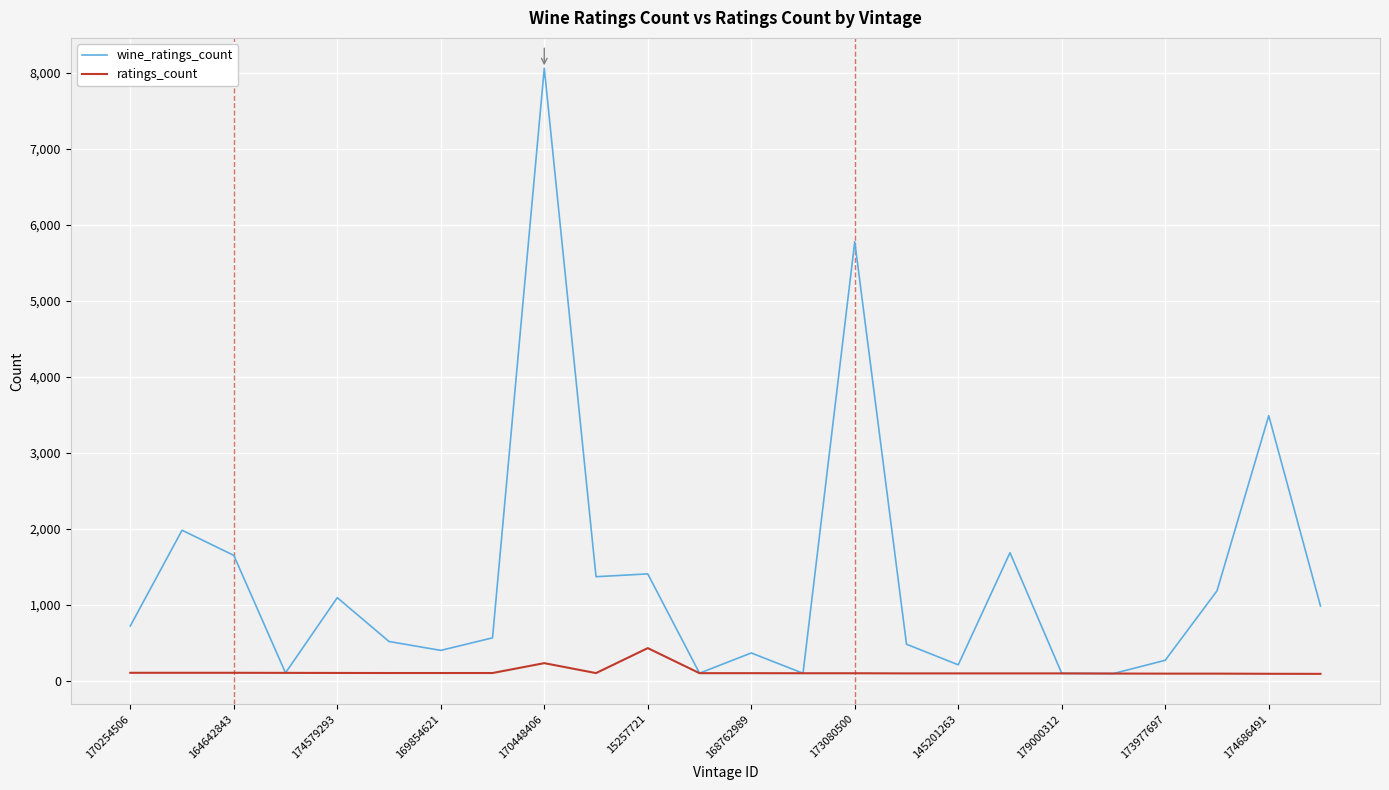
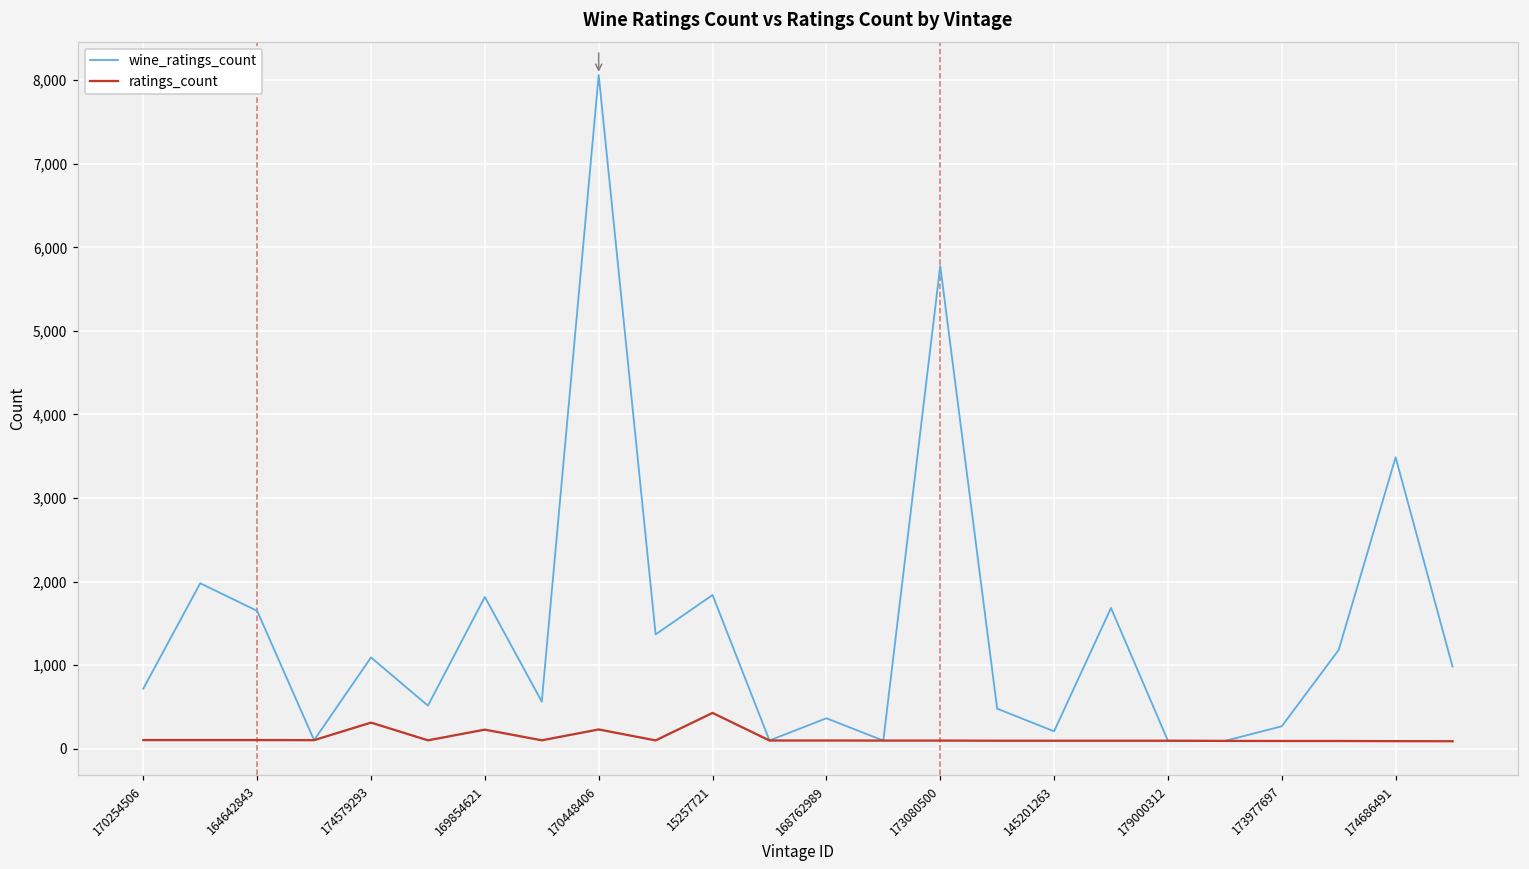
ratings_count, 174579293: 100 -> 300
wine_ratings_count, 169854621: 400 -> 1,800
ratings_count, 169854621: 100 -> 200
wine_ratings_count, 15257721: 1,400 -> 1,800
